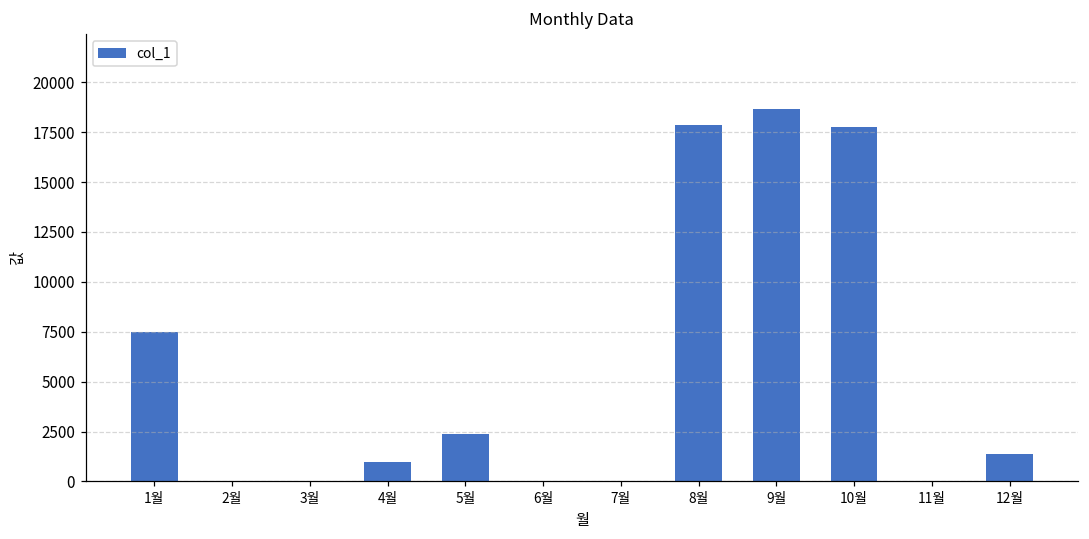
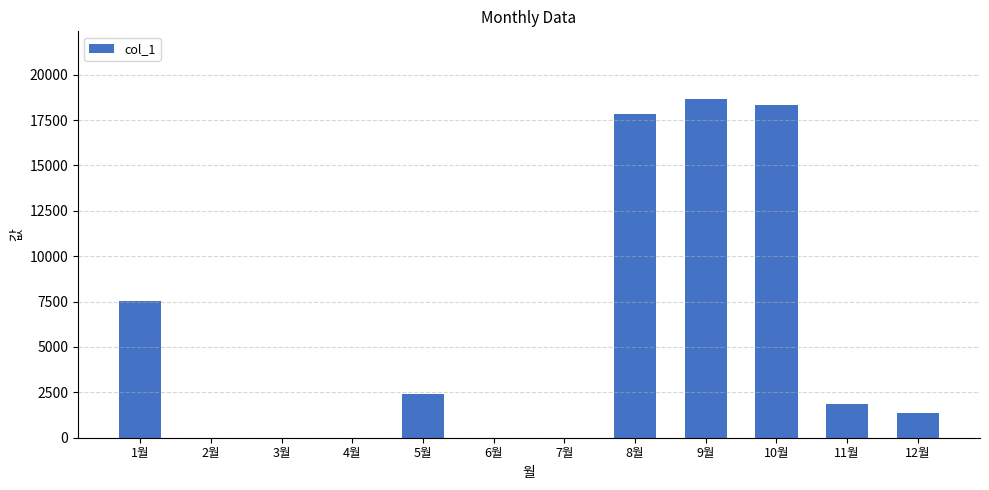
4월: 1000 -> 0
10월: 17800 -> 18300
11월: 0 -> 1800
